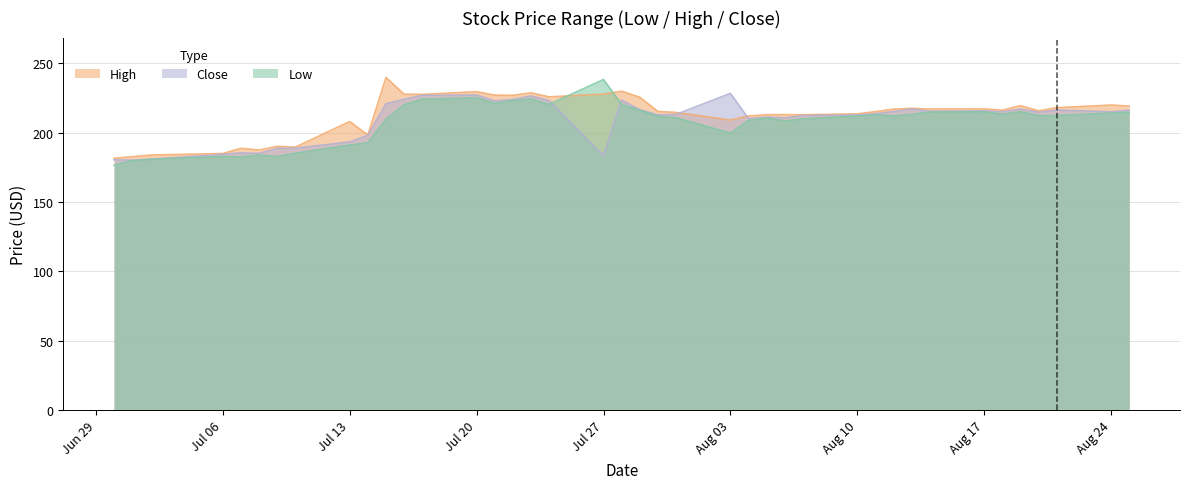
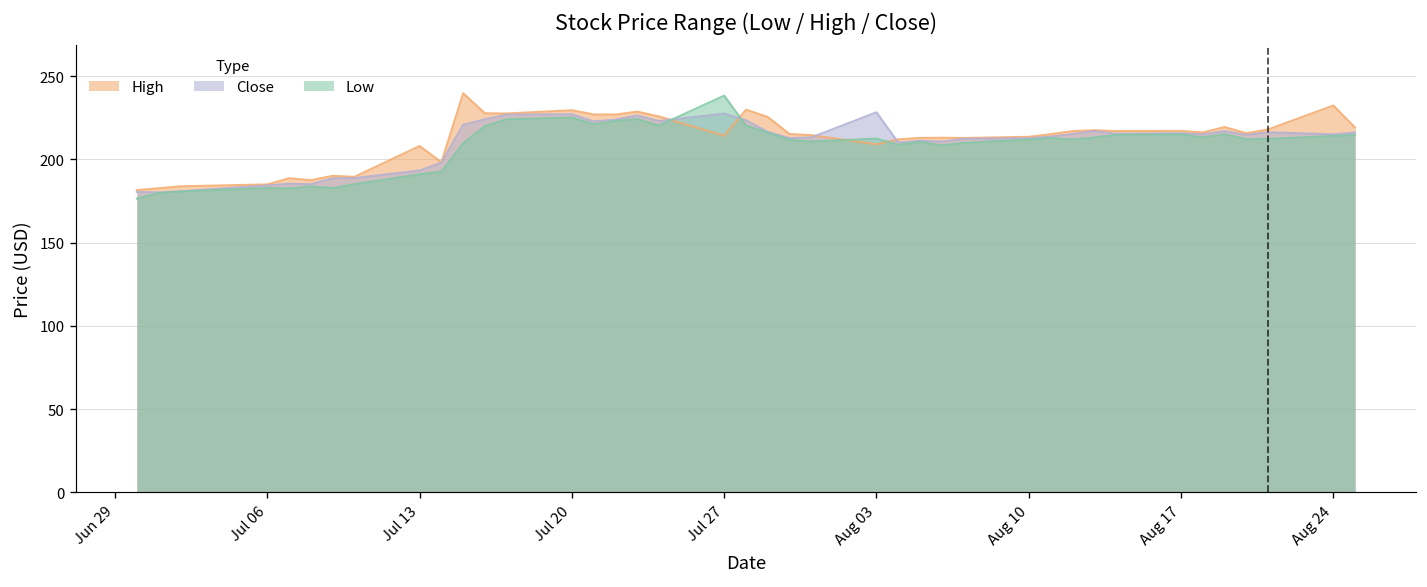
High, Jul 27: 228 -> 214
Close, Jul 27: 183 -> 227
Low, Aug 03: 200 -> 212
High, Aug 24: 220 -> 232
